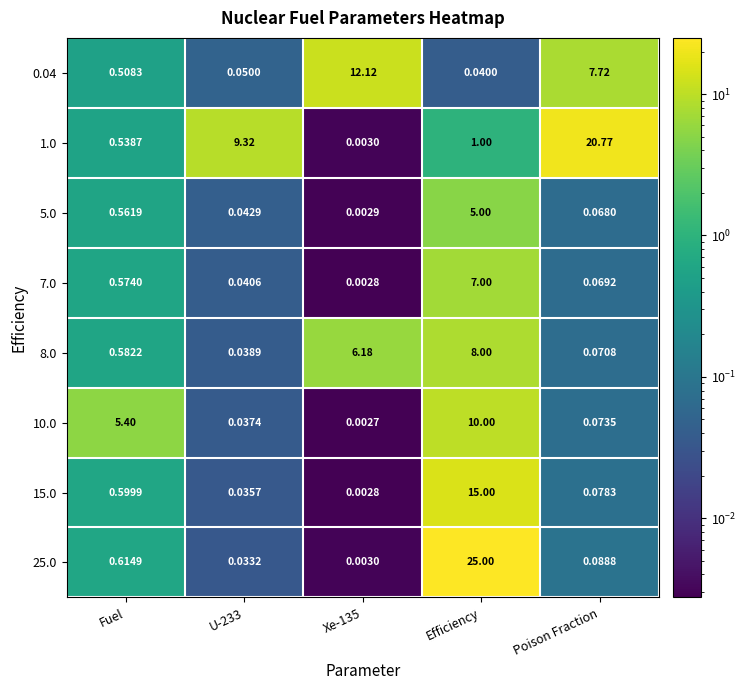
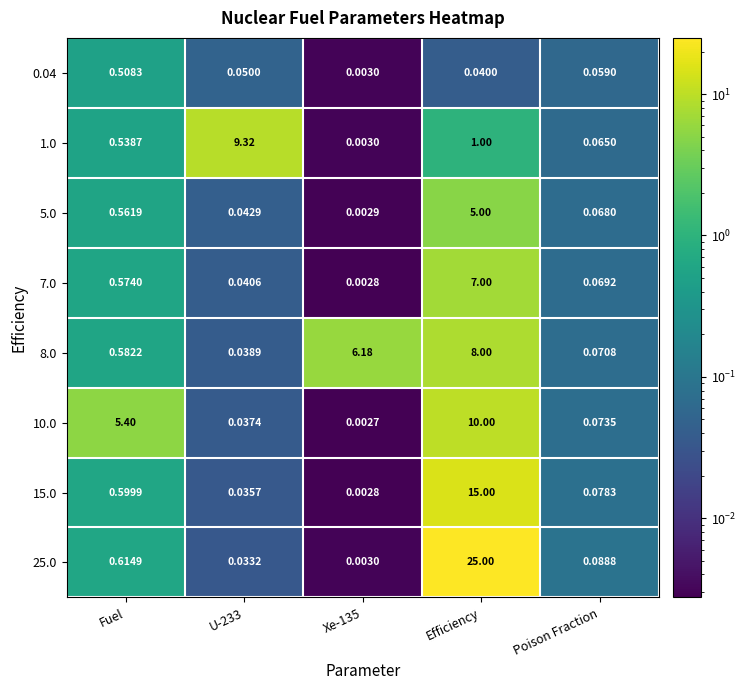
0.04, Xe-135: 12.12 -> 0.0030
0.04, Poison Fraction: 7.72 -> 0.0590
1.0, Poison Fraction: 20.77 -> 0.0650
